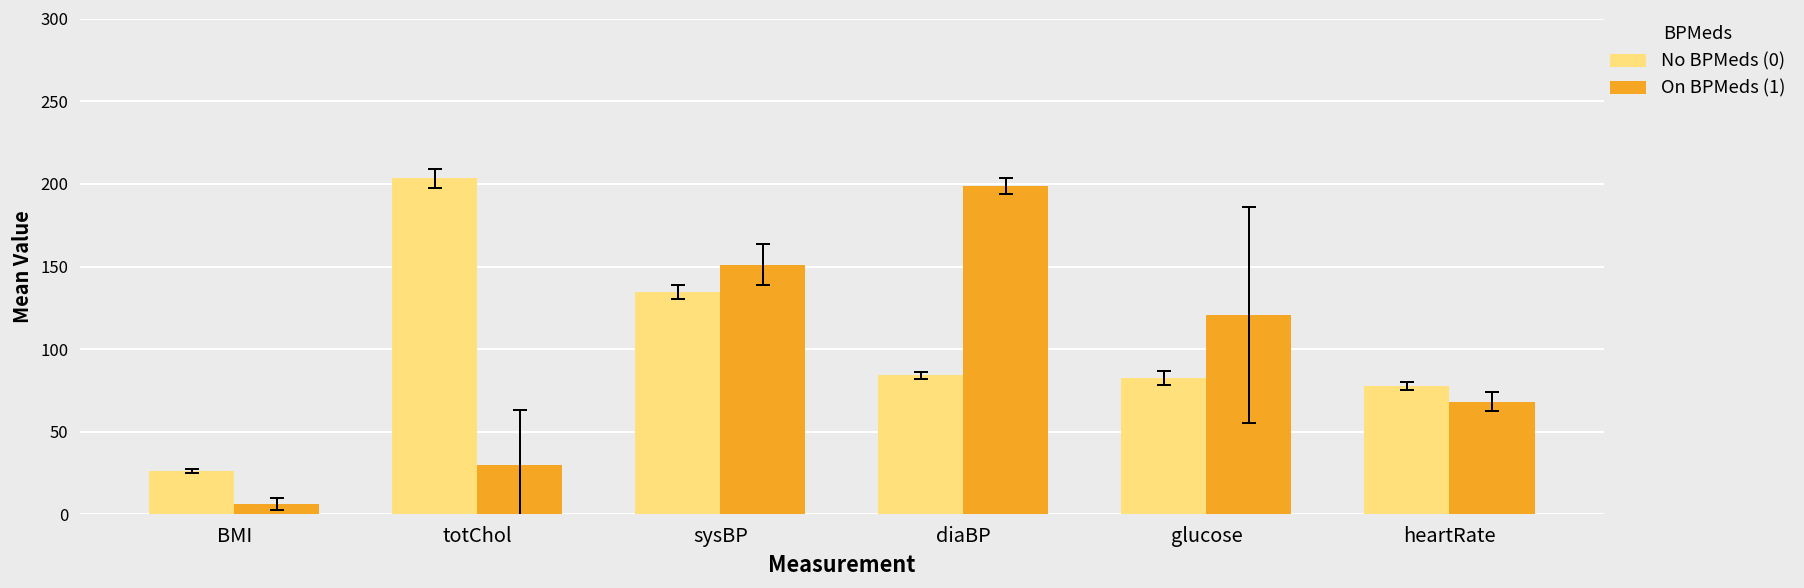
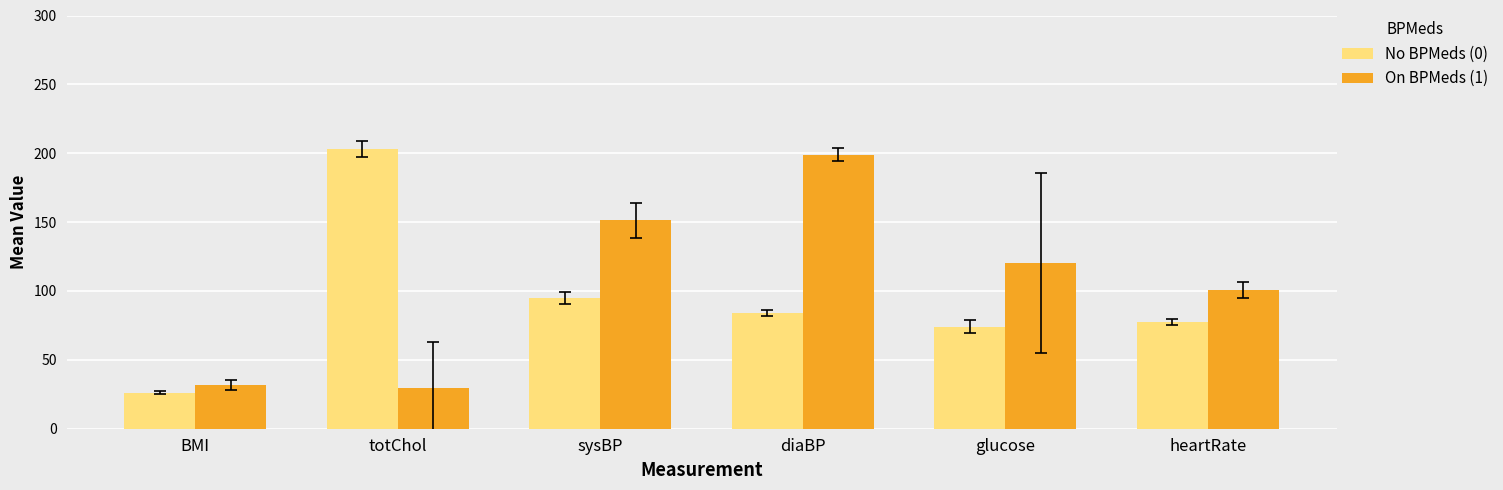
On BPMeds (1), BMI: 6 -> 32
No BPMeds (0), sysBP: 135 -> 95
No BPMeds (0), glucose: 83 -> 74
On BPMeds (1), heartRate: 68 -> 101
